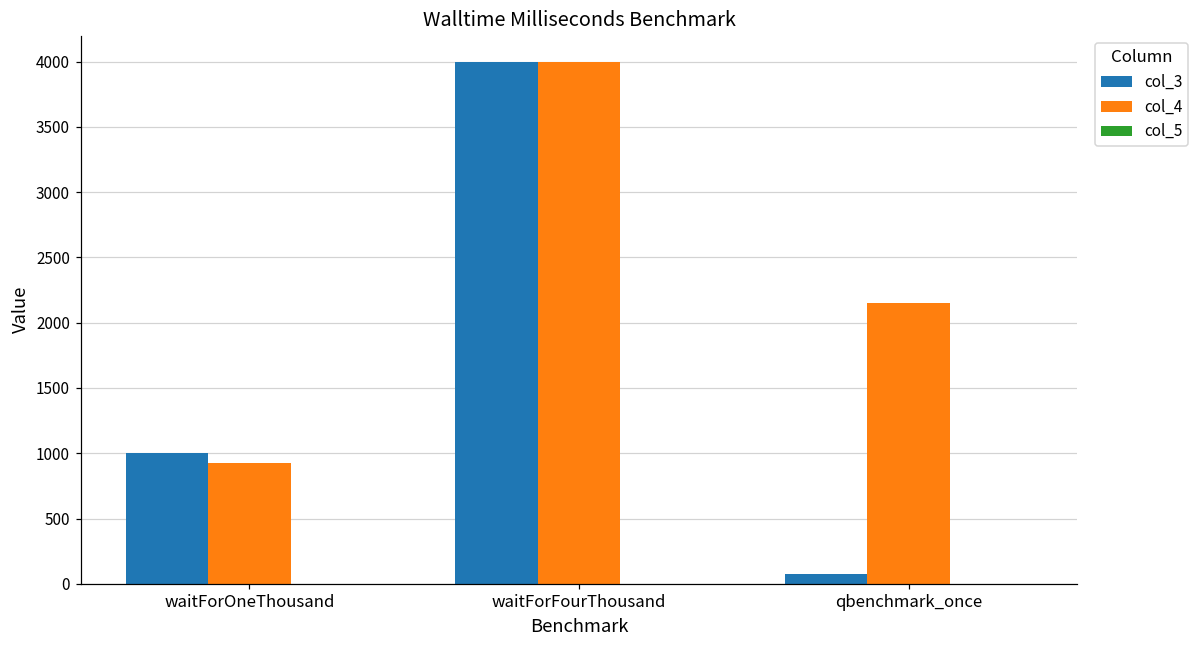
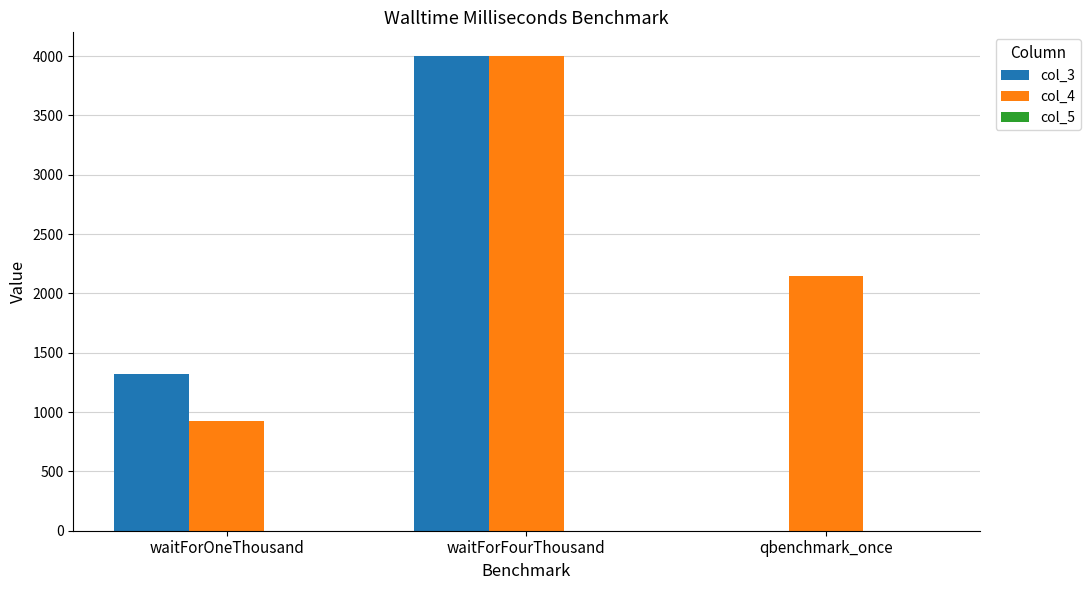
col_3, waitForOneThousand: 1000 -> 1320
col_3, qbenchmark_once: 80 -> 0
